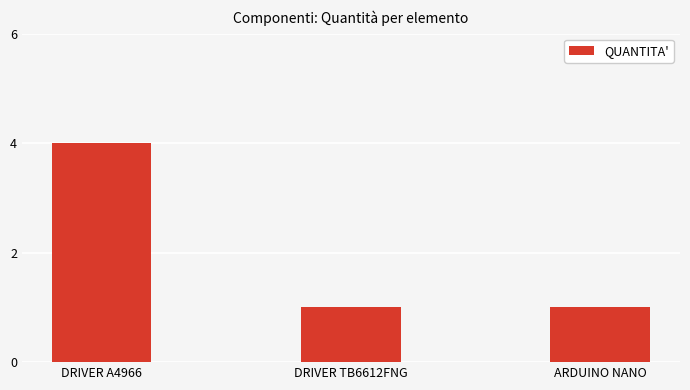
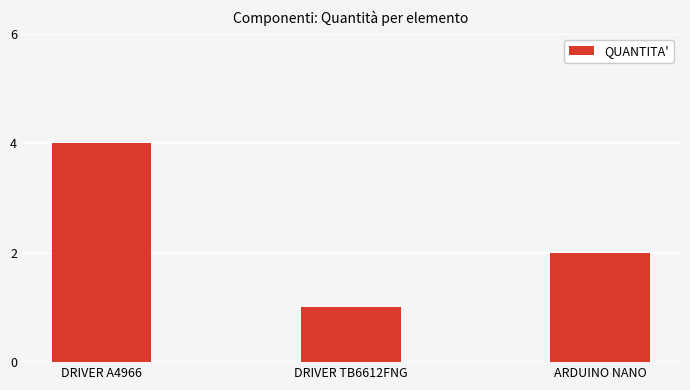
ARDUINO NANO: 1 -> 2
